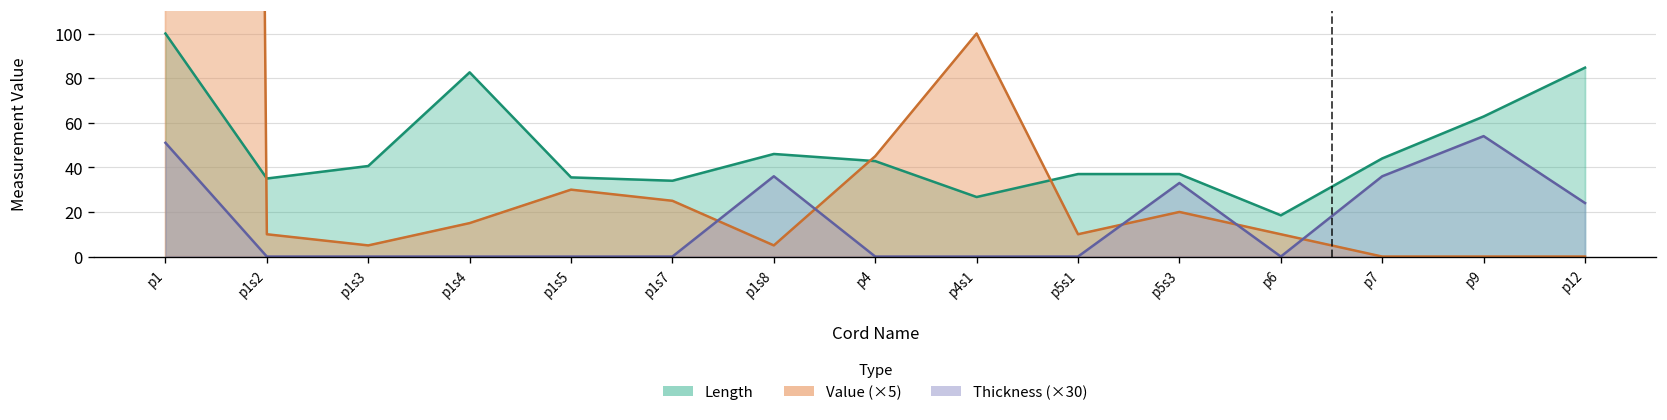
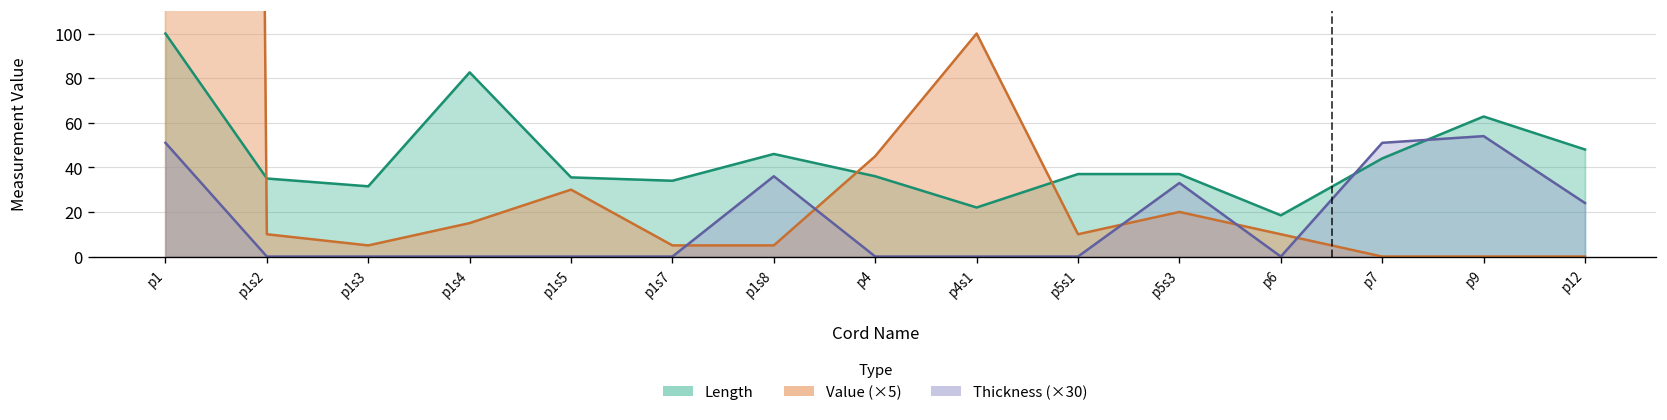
Length, p1s3: 41 -> 32
Value (×5), p1s7: 25 -> 5
Length, p4: 43 -> 36
Length, p4s1: 27 -> 22
Thickness (×30), p7: 36 -> 51
Length, p12: 85 -> 48
